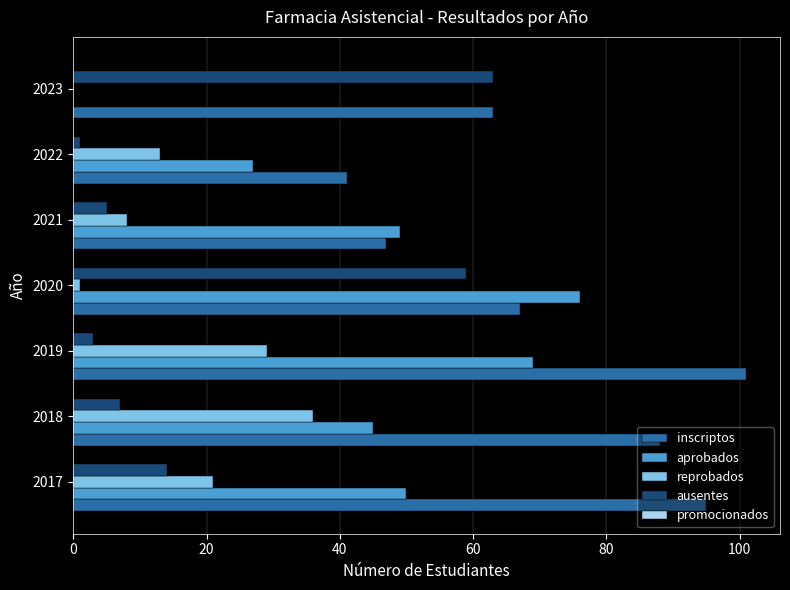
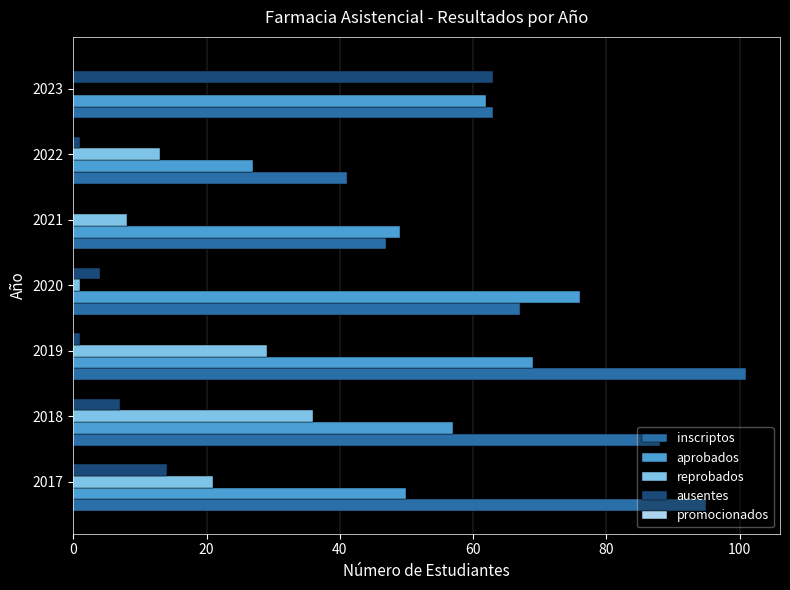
aprobados, 2023: 0 -> 62
ausentes, 2021: 5 -> 0
ausentes, 2020: 59 -> 4
ausentes, 2019: 3 -> 1
aprobados, 2018: 45 -> 57
